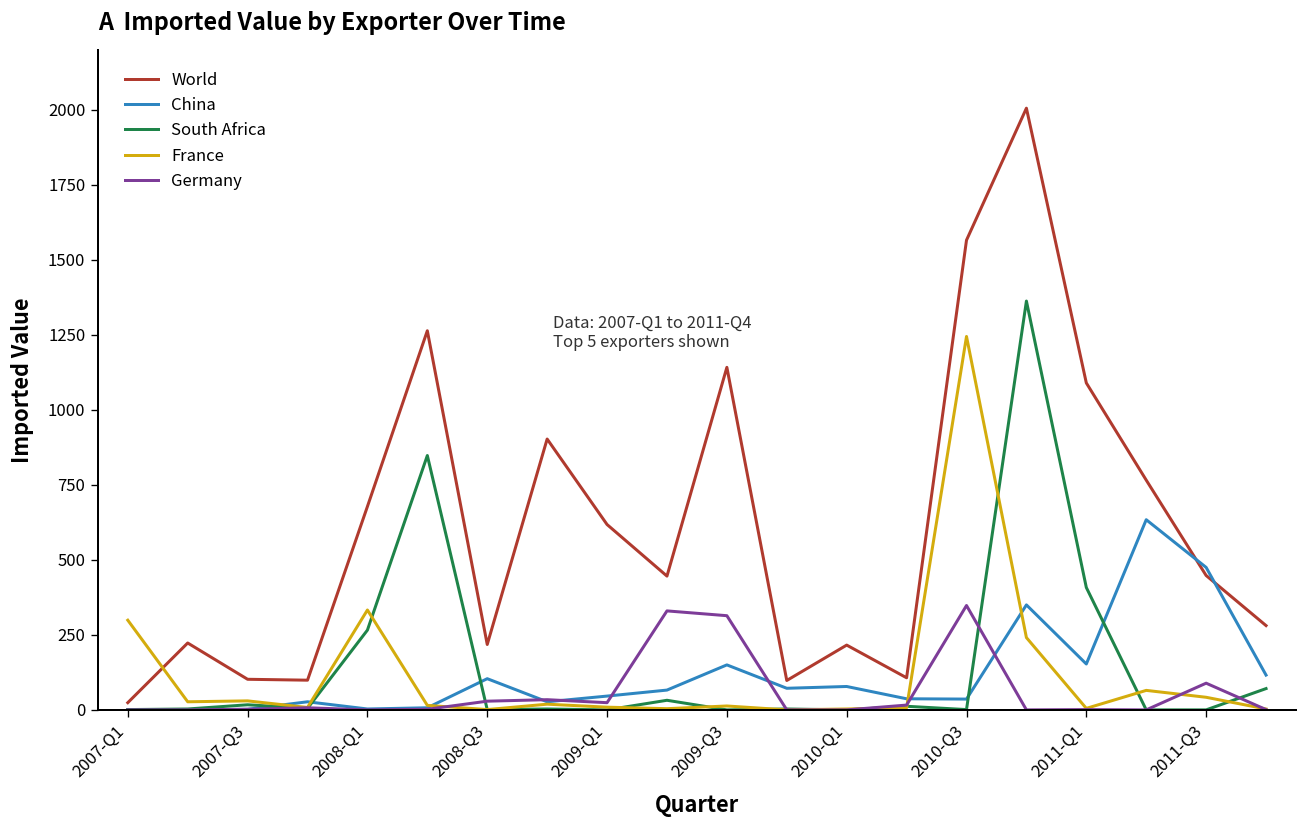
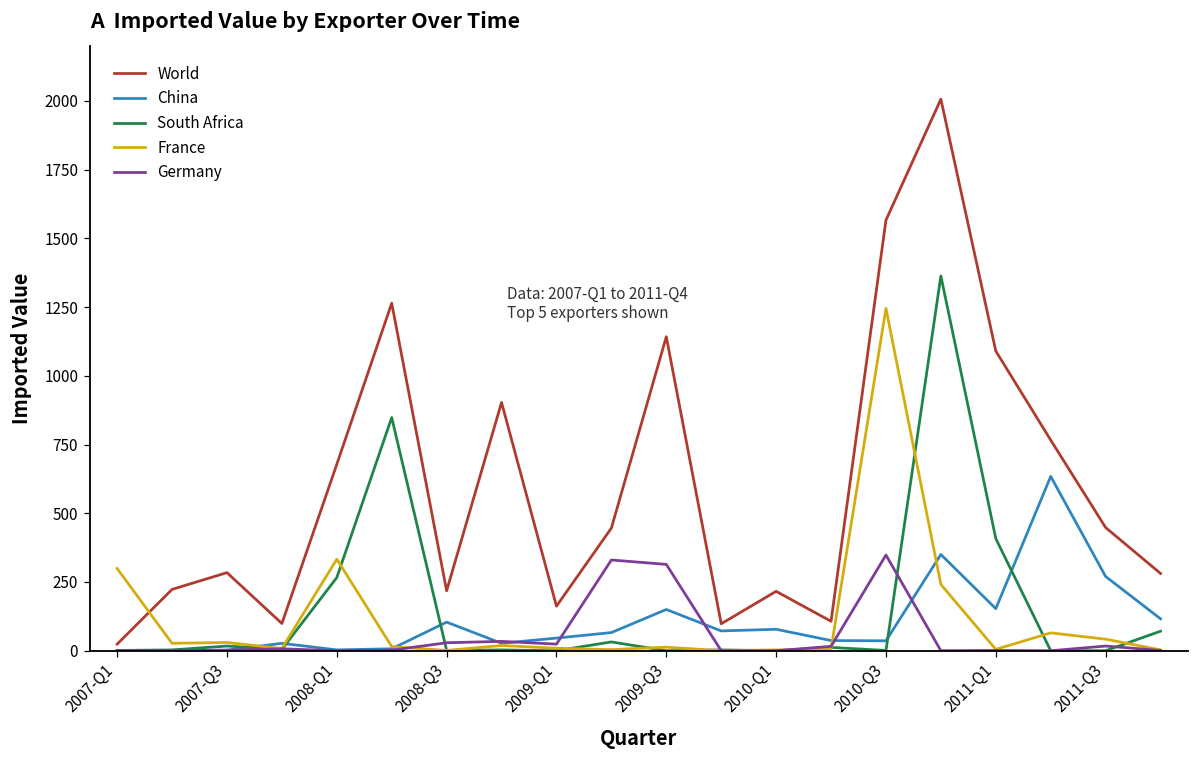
World, 2007-Q3: 100 -> 280
World, 2009-Q1: 620 -> 160
China, 2011-Q3: 480 -> 270
Germany, 2011-Q3: 90 -> 20
